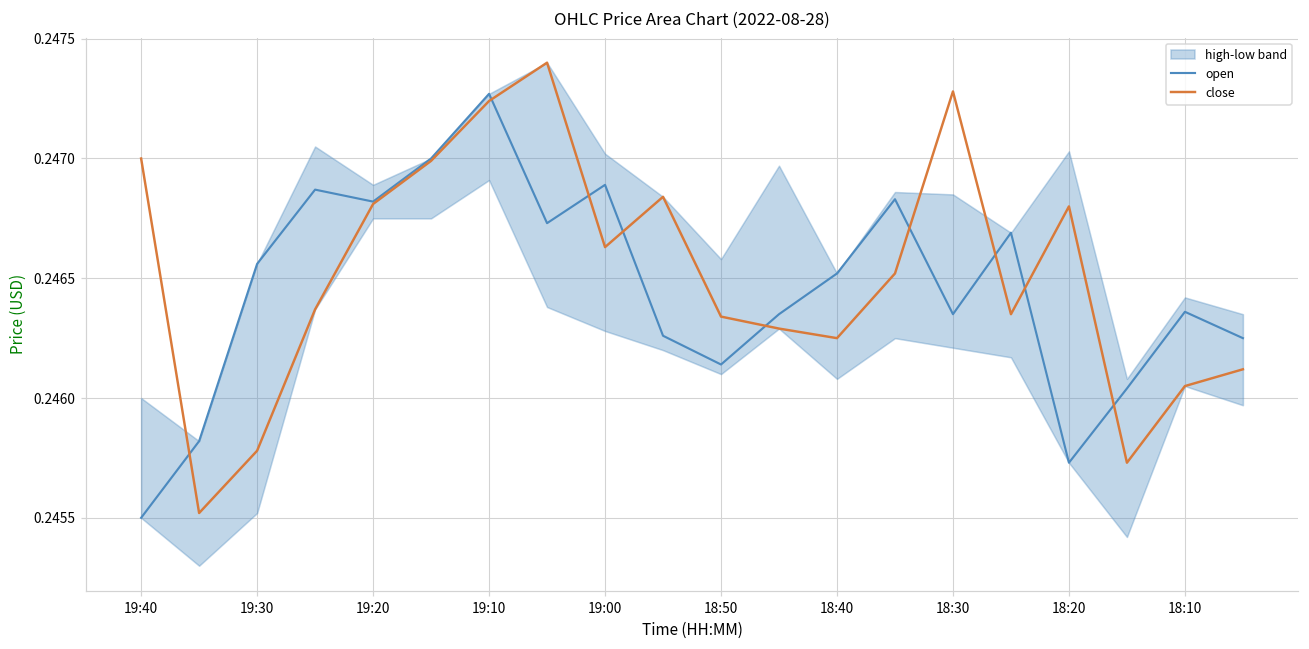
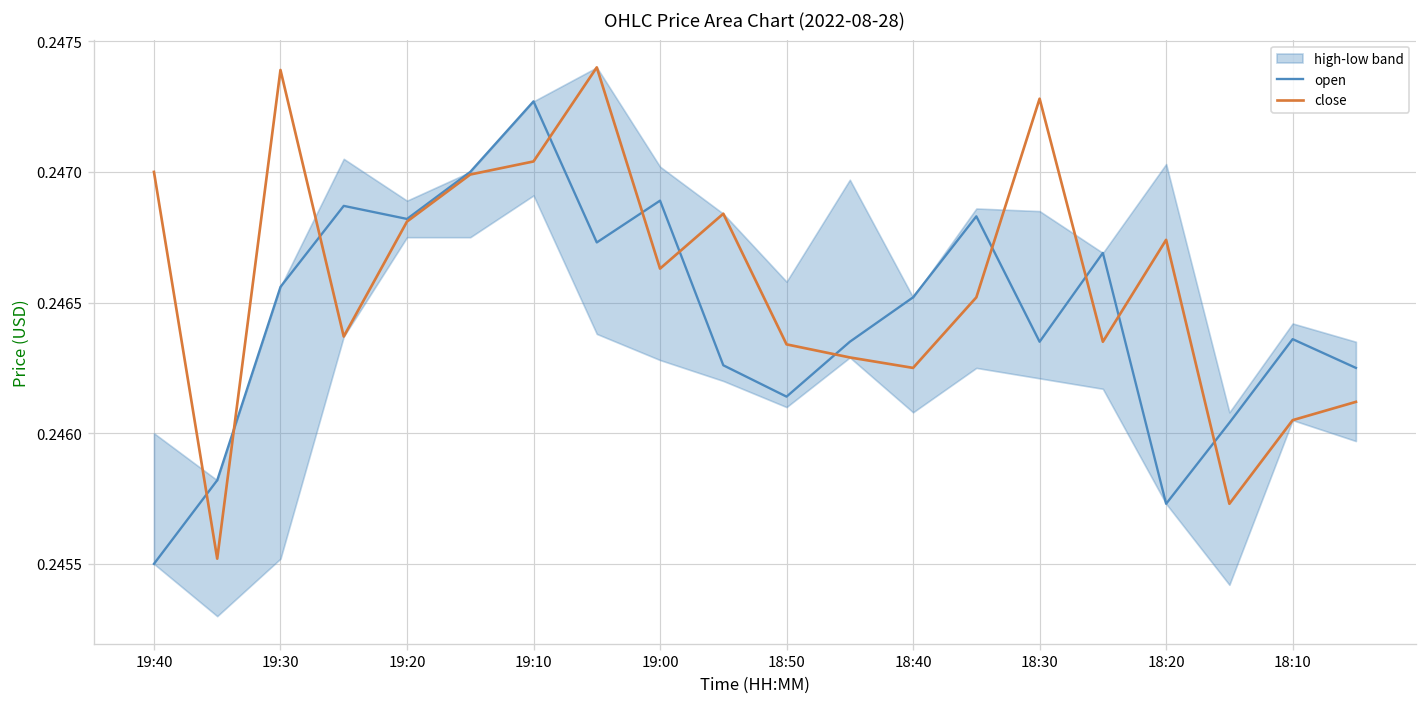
close, 19:30: 0.24578 -> 0.24739
close, 19:10: 0.24724 -> 0.24704
close, 18:20: 0.24680 -> 0.24674
